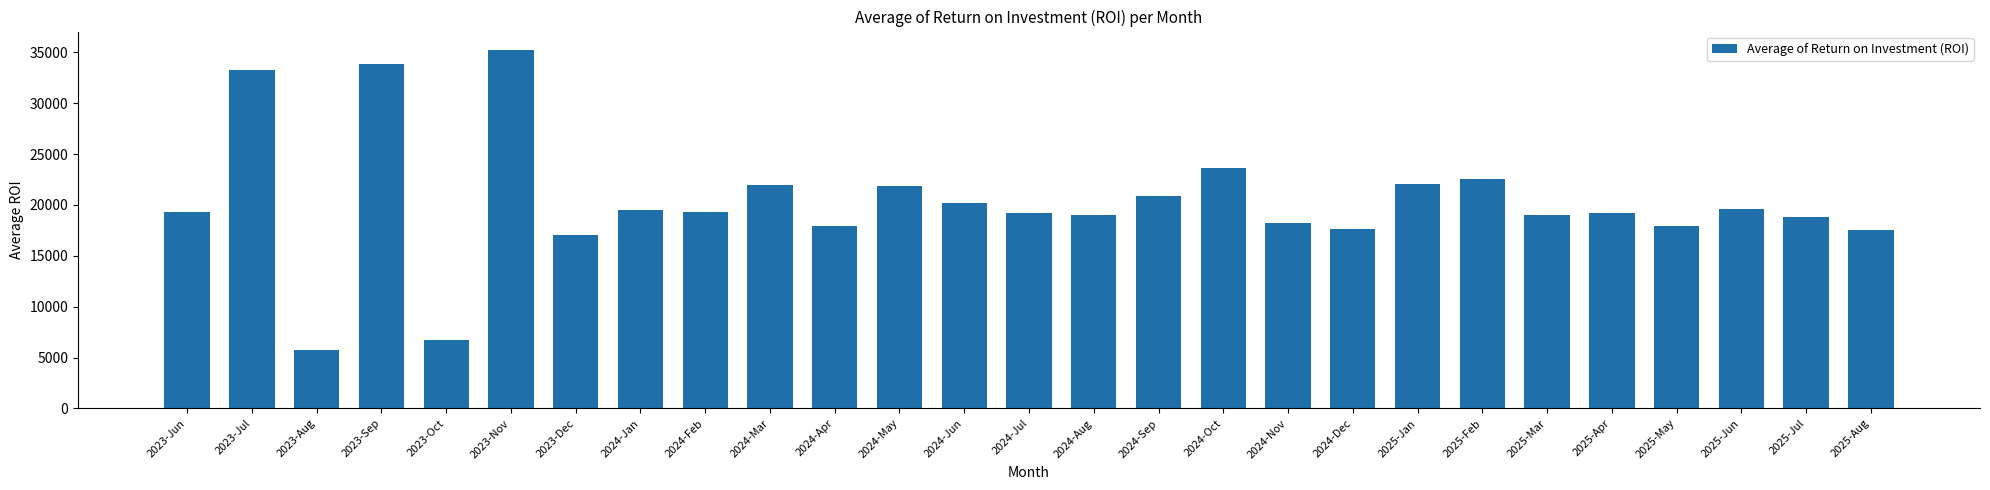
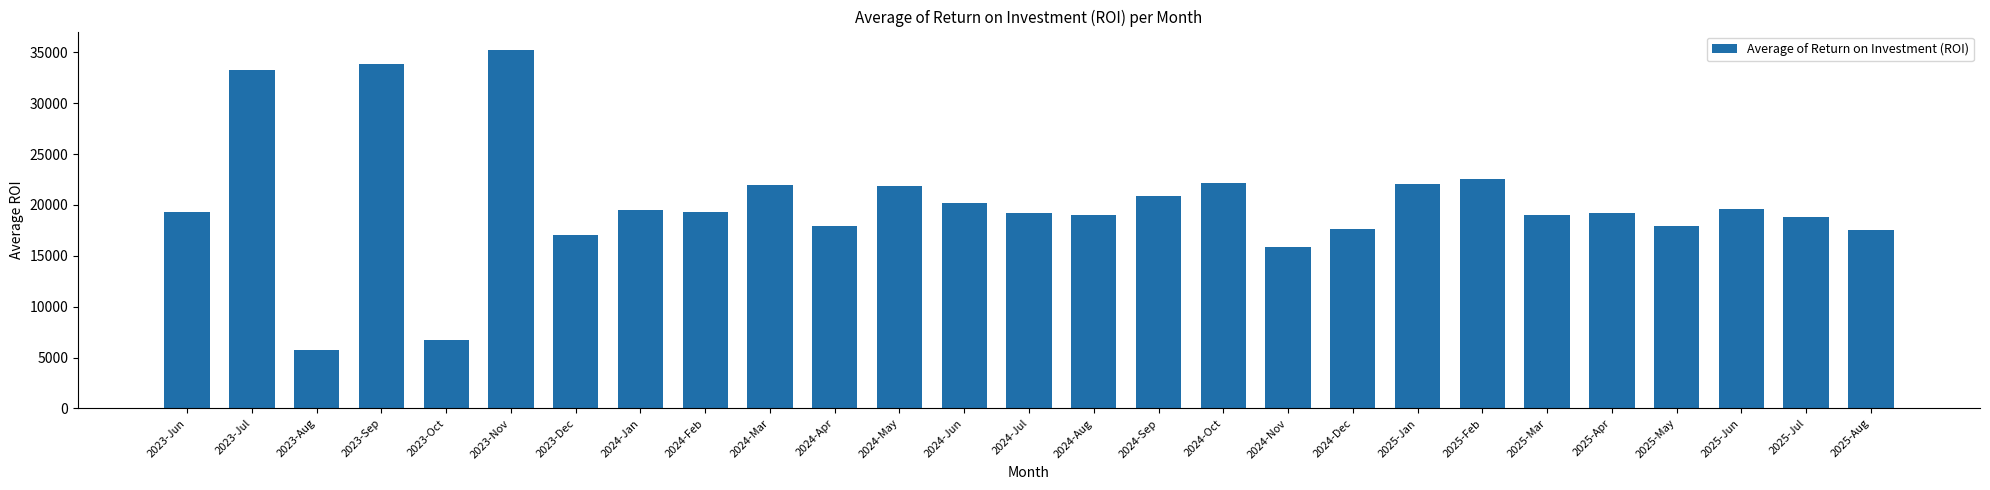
2024-Oct: 23600 -> 22100
2024-Nov: 18300 -> 15800
